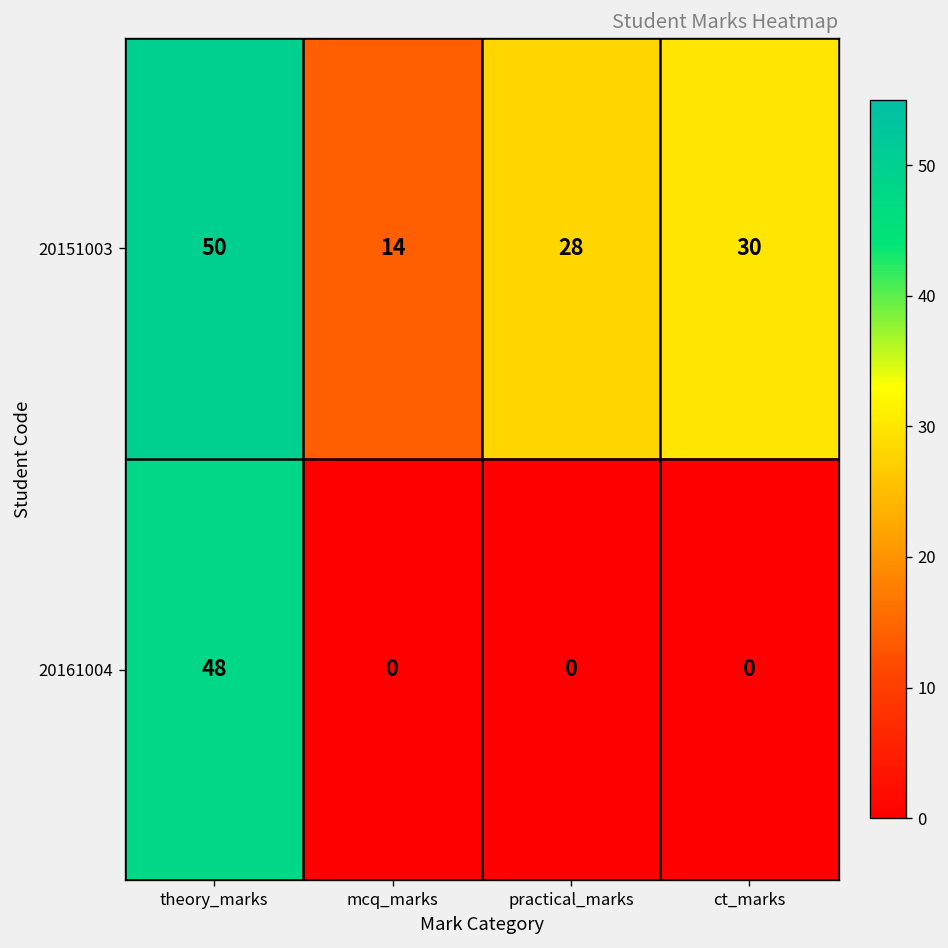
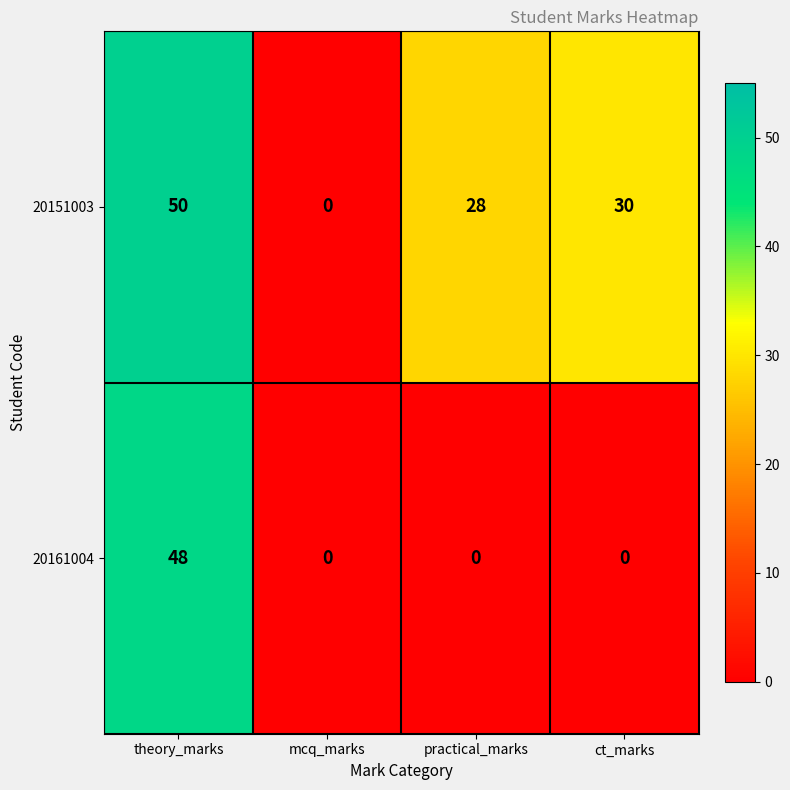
20151003, mcq_marks: 14 -> 0
